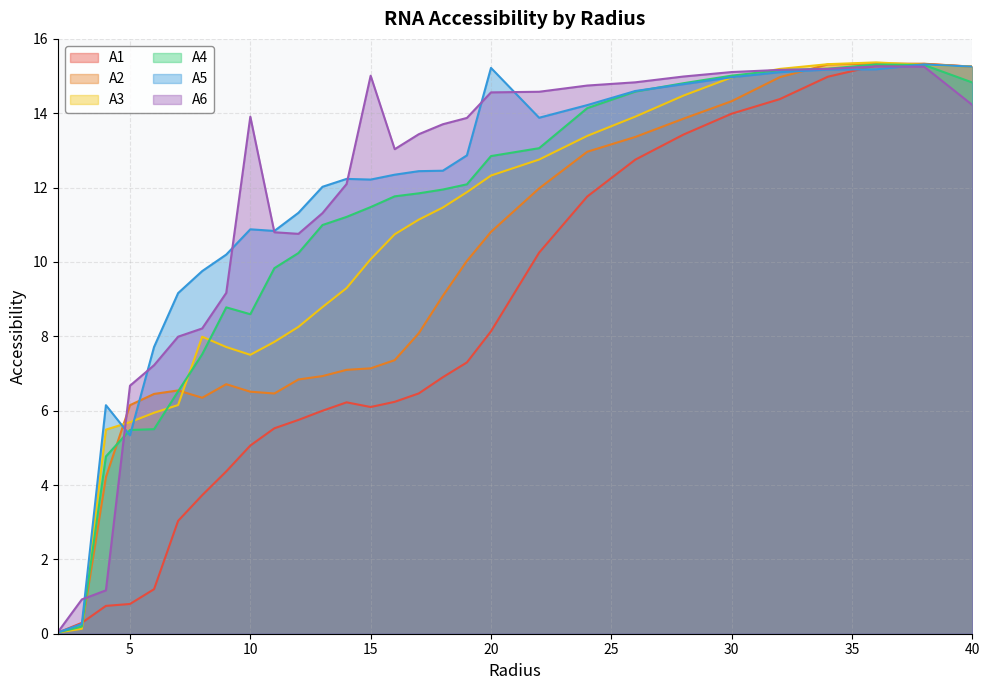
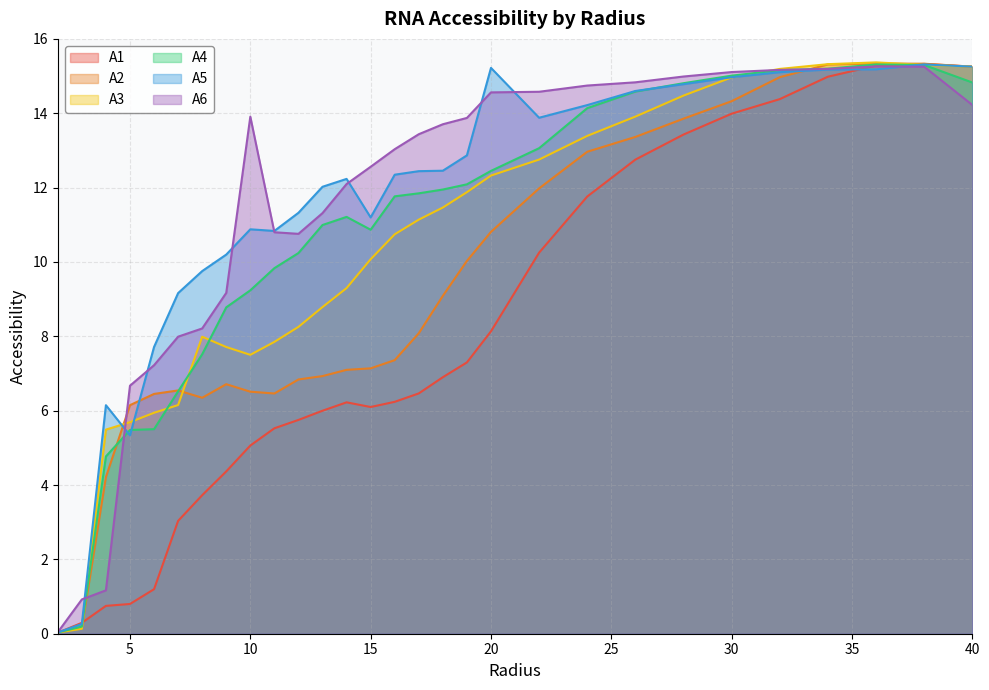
A4, 10: 8.6 -> 9.2
A4, 15: 11.5 -> 10.9
A5, 15: 12.2 -> 11.2
A6, 15: 15.0 -> 12.6
A4, 20: 12.8 -> 12.4
